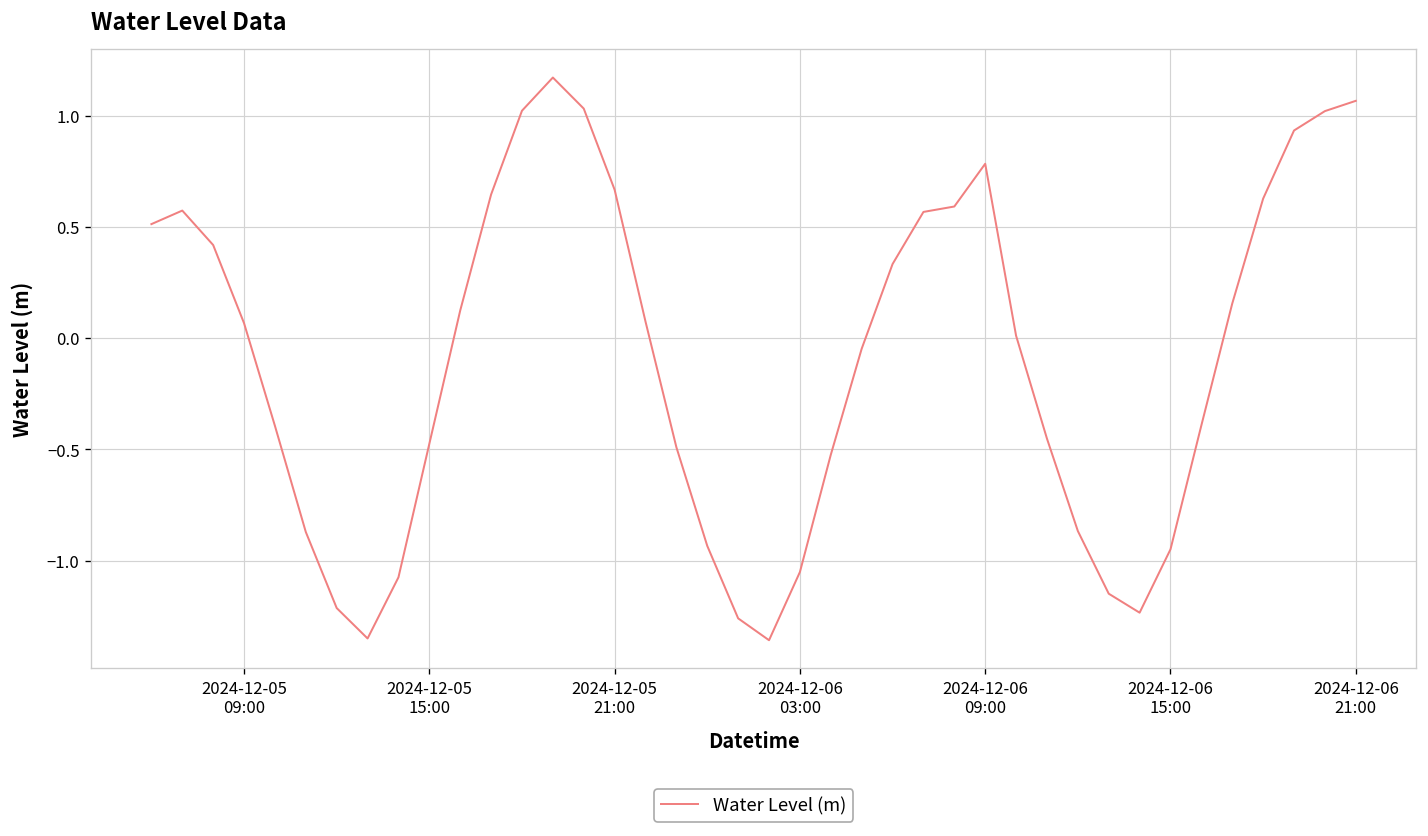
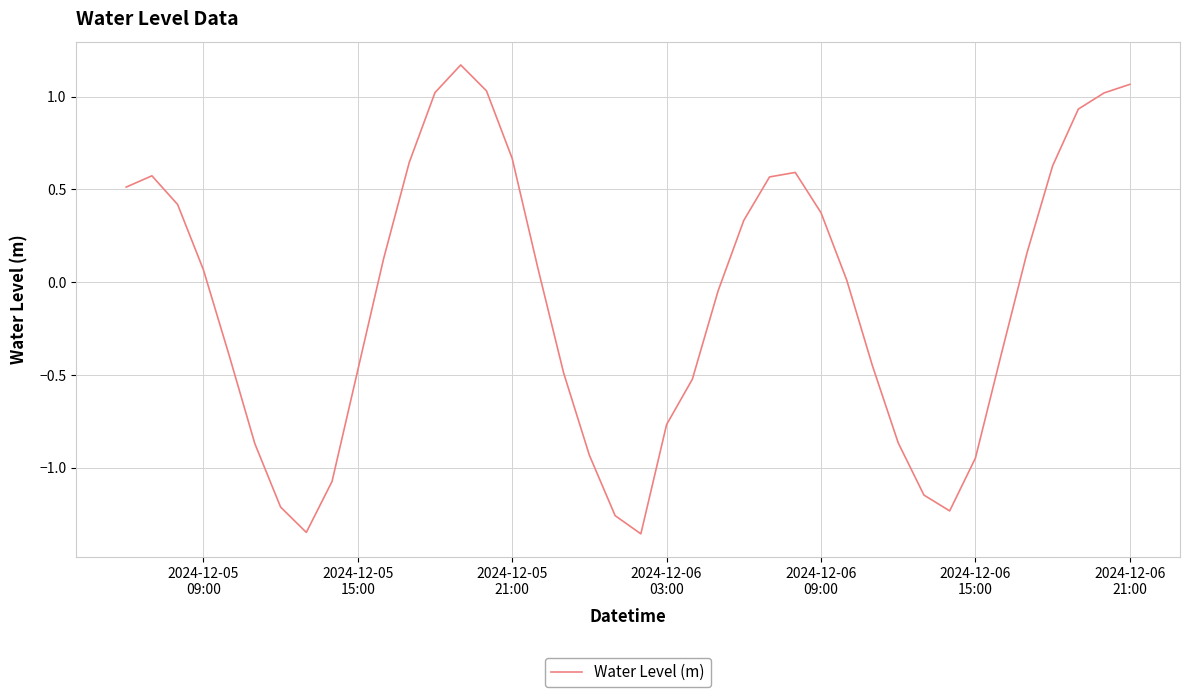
2024-12-06 03:00: -1.05 -> -0.77
2024-12-06 09:00: 0.78 -> 0.37
